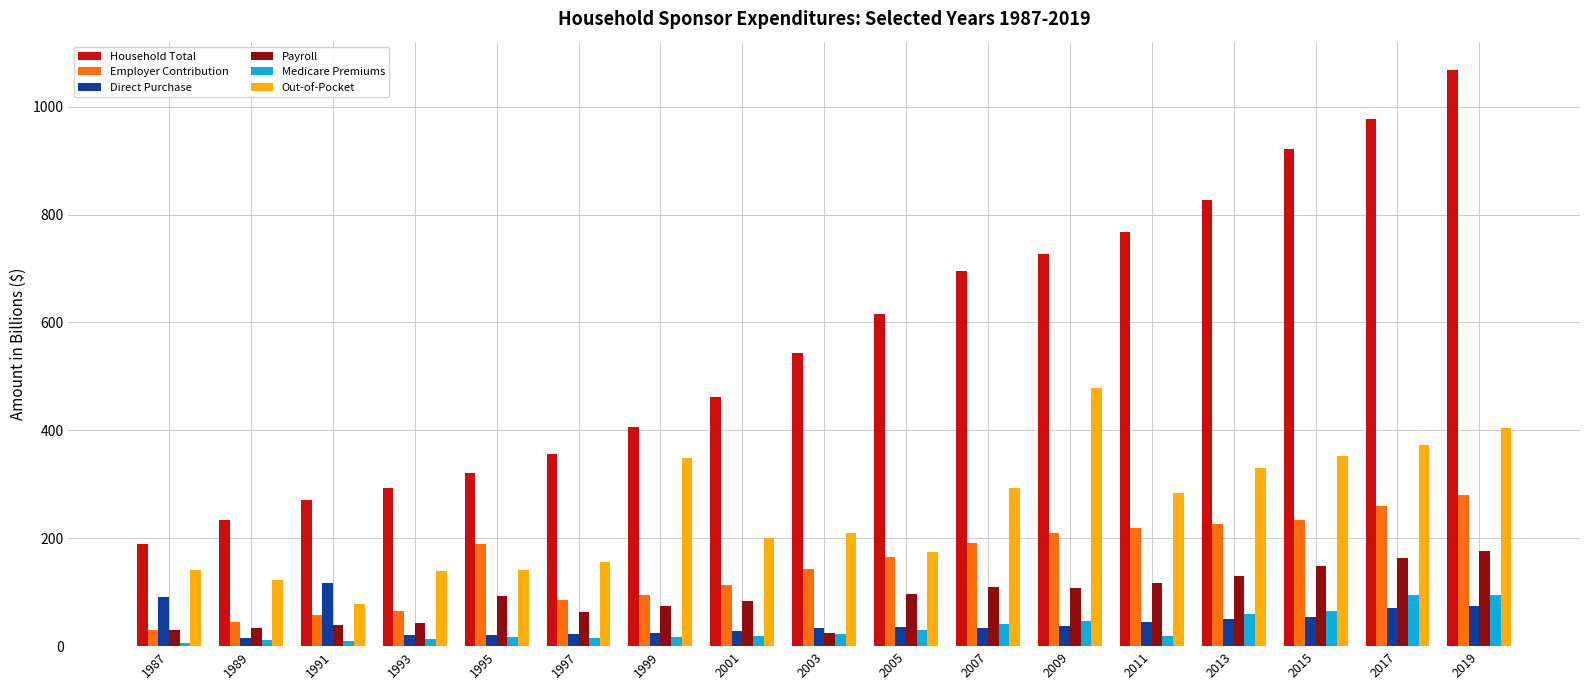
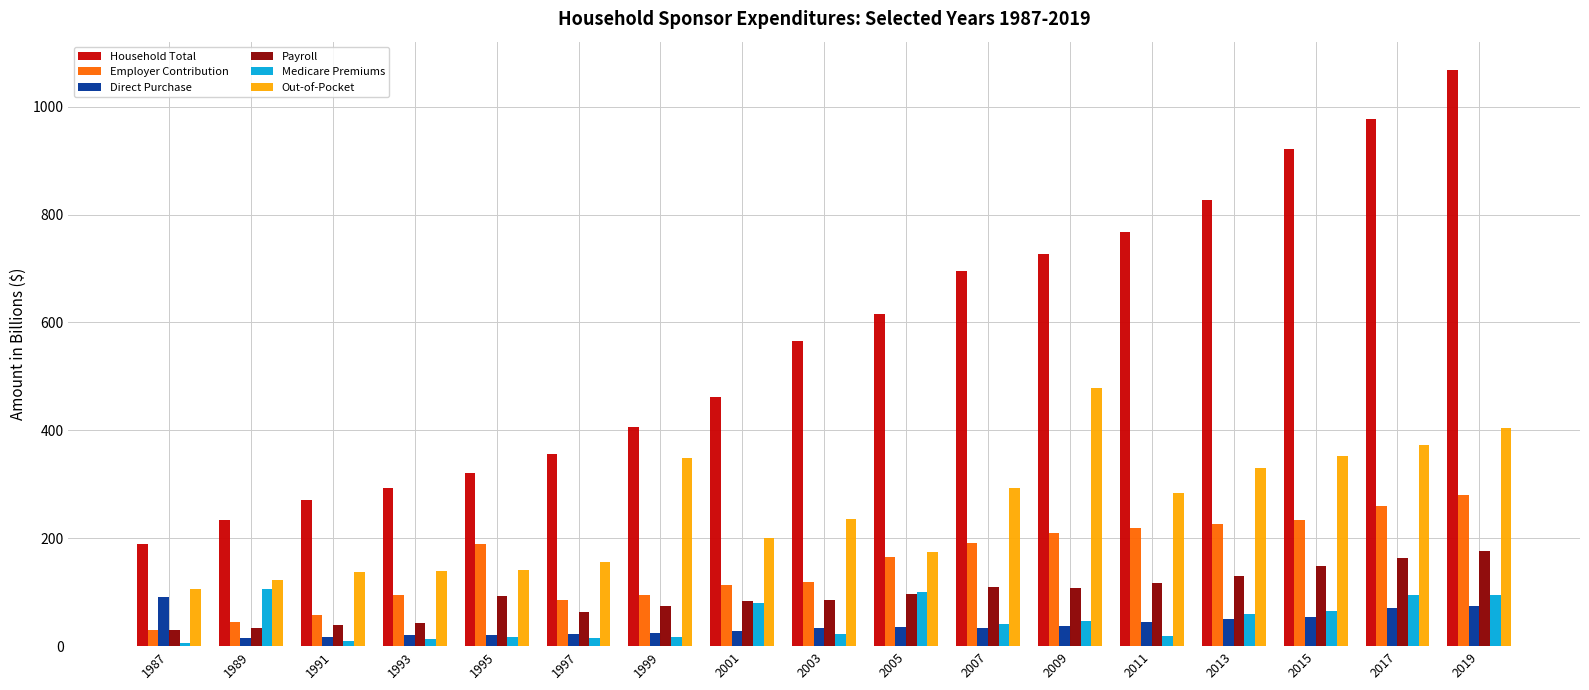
Out-of-Pocket, 1987: 140 -> 110
Medicare Premiums, 1989: 10 -> 110
Direct Purchase, 1991: 120 -> 20
Out-of-Pocket, 1991: 80 -> 140
Employer Contribution, 1993: 60 -> 100
Medicare Premiums, 2001: 20 -> 80
Household Total, 2003: 540 -> 570
Employer Contribution, 2003: 140 -> 120
Payroll, 2003: 30 -> 90
Out-of-Pocket, 2003: 210 -> 240
Medicare Premiums, 2005: 30 -> 100
